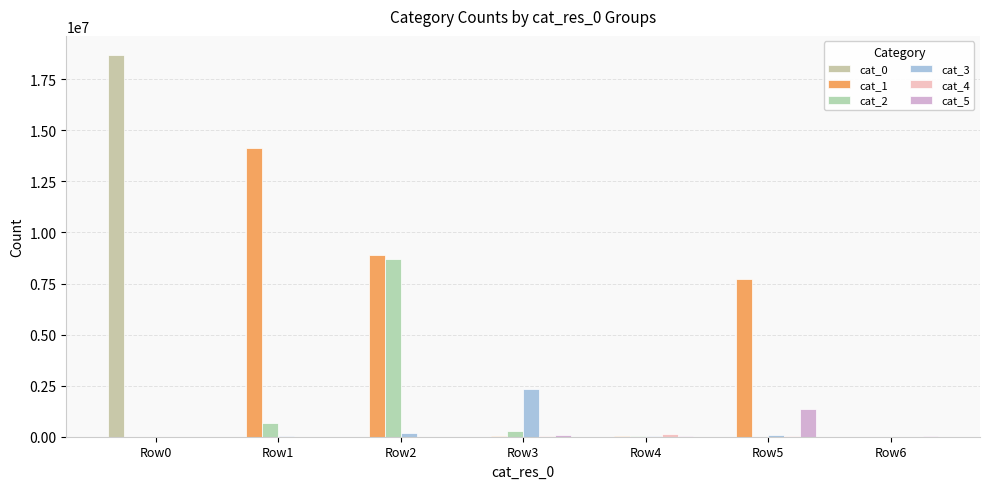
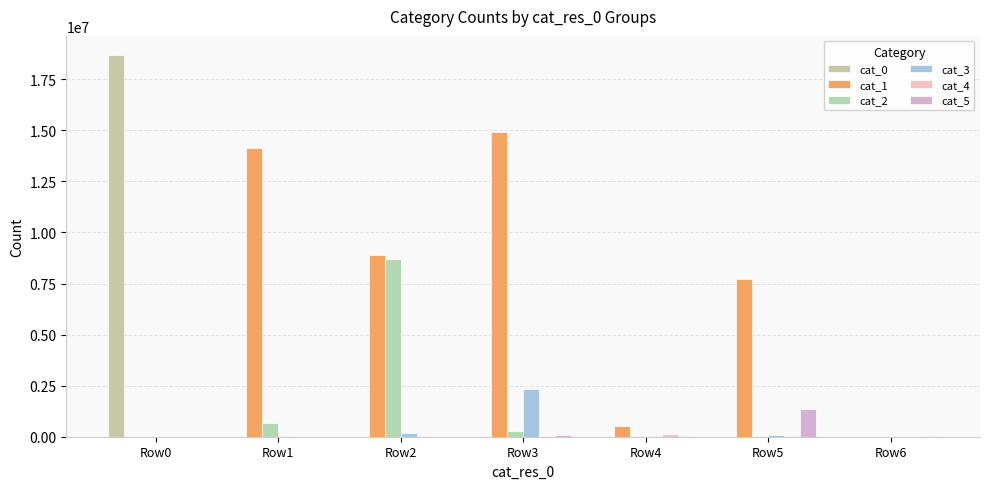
cat_1, Row3: 0 -> 14900000
cat_1, Row4: 0 -> 500000
